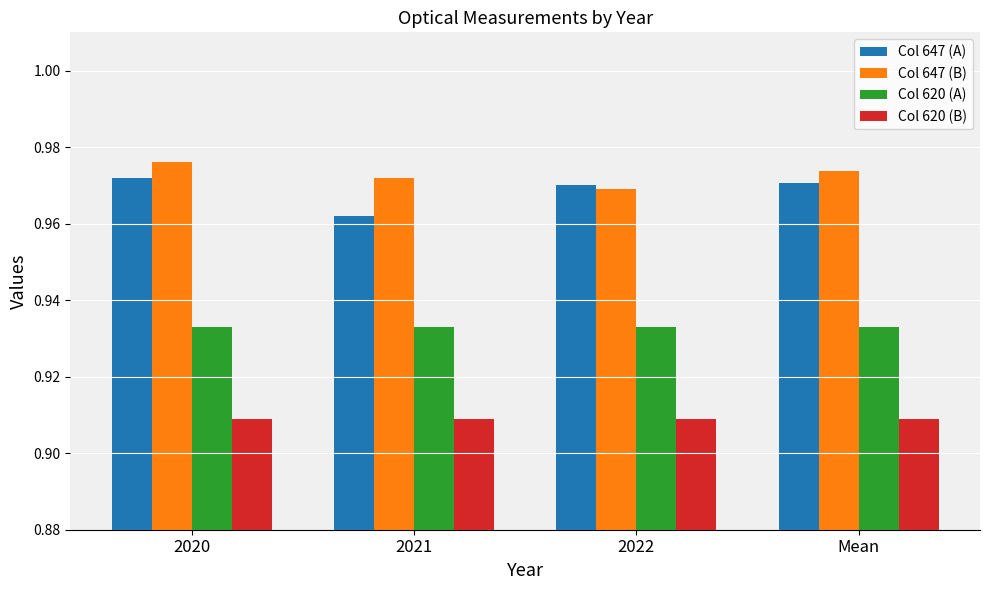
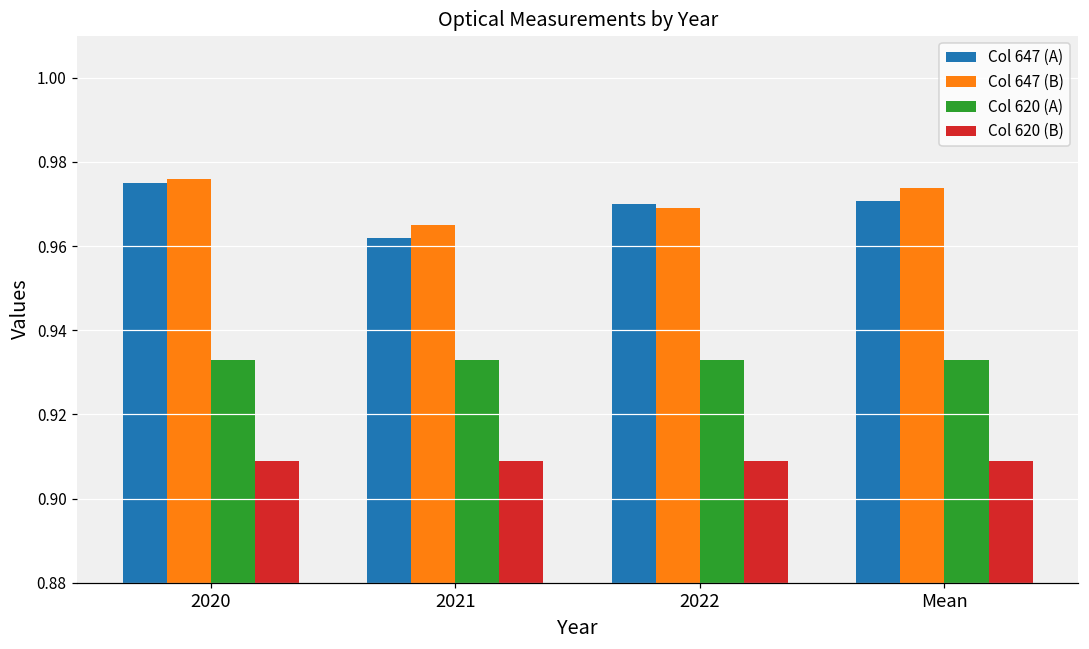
Col 647 (A), 2020: 0.972 -> 0.975
Col 647 (B), 2021: 0.972 -> 0.965
